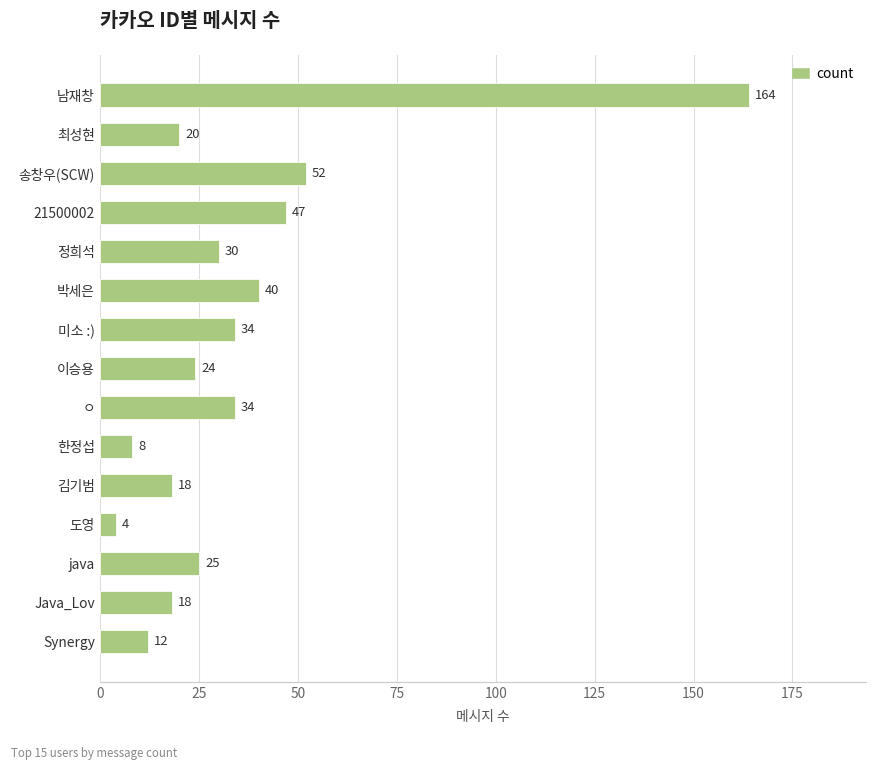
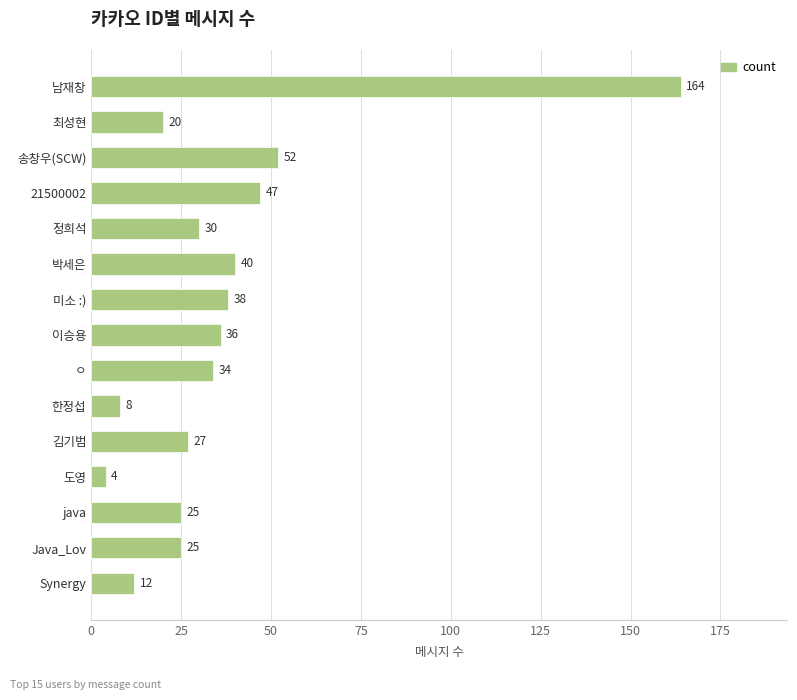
미소 :): 34 -> 38
이승용: 24 -> 36
김기범: 18 -> 27
Java_Lov: 18 -> 25
